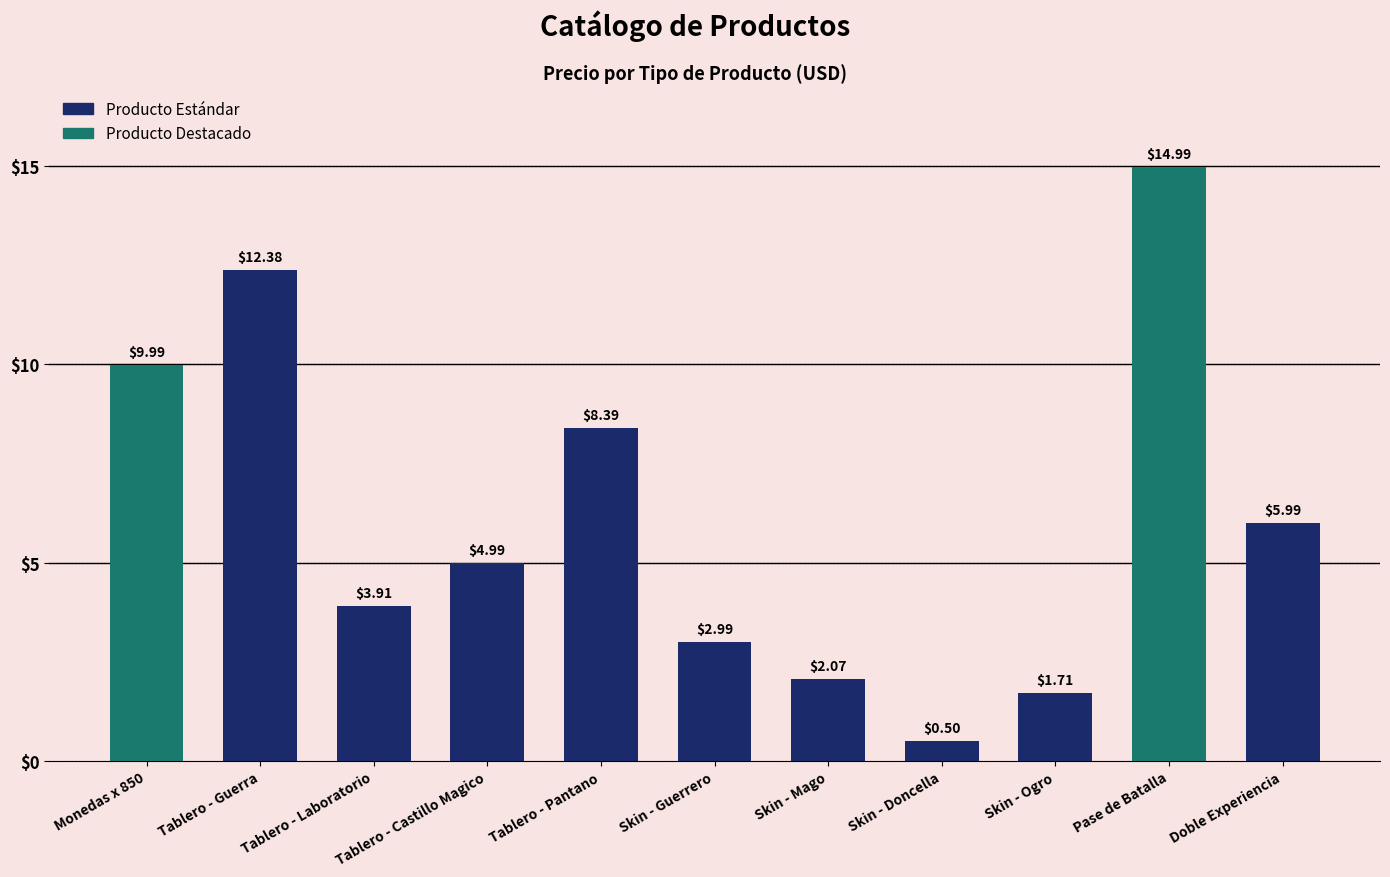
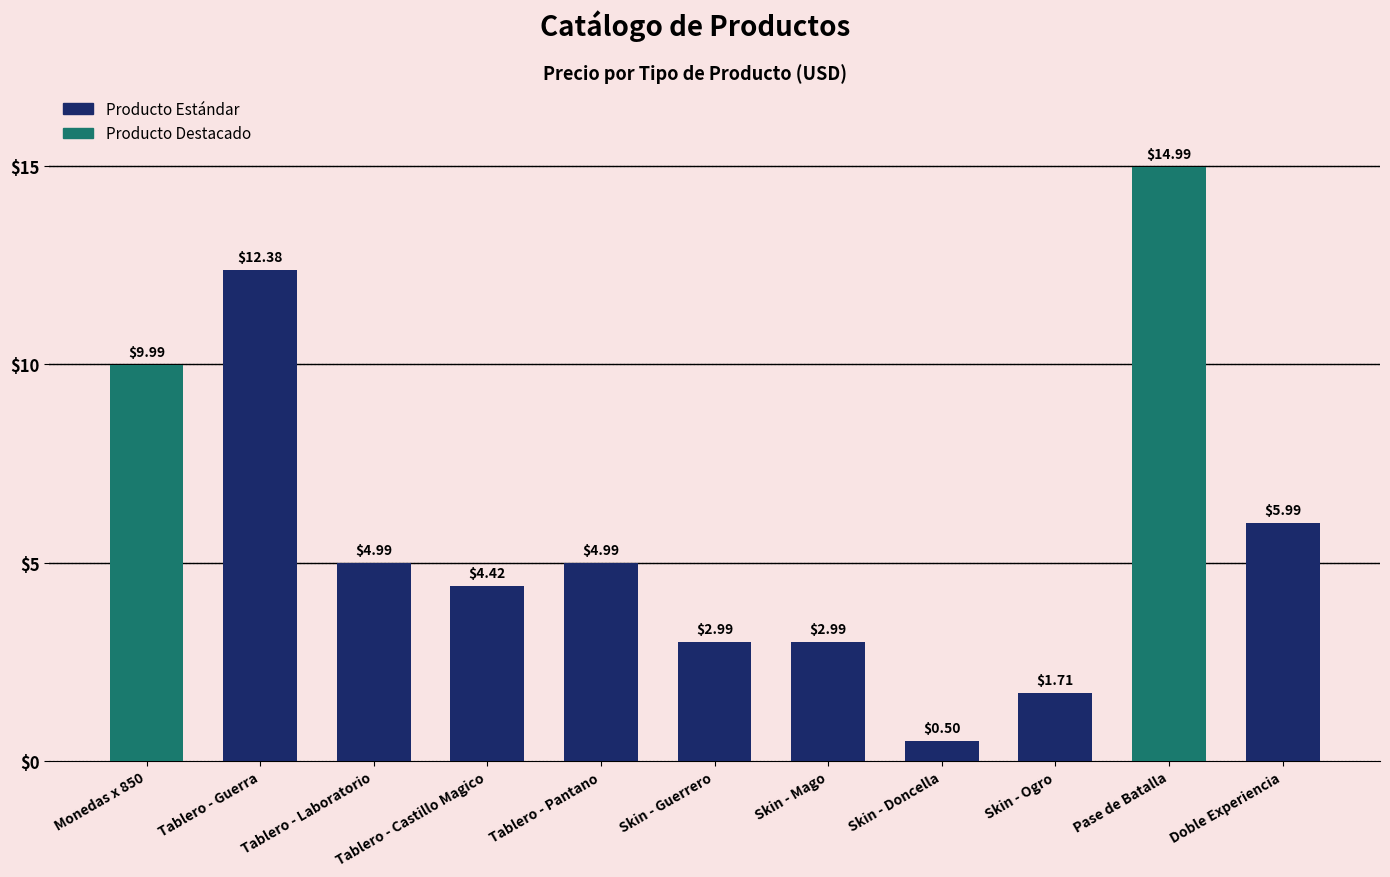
Tablero - Laboratorio: $3.91 -> $4.99
Tablero - Castillo Magico: $4.99 -> $4.42
Tablero - Pantano: $8.39 -> $4.99
Skin - Mago: $2.07 -> $2.99
